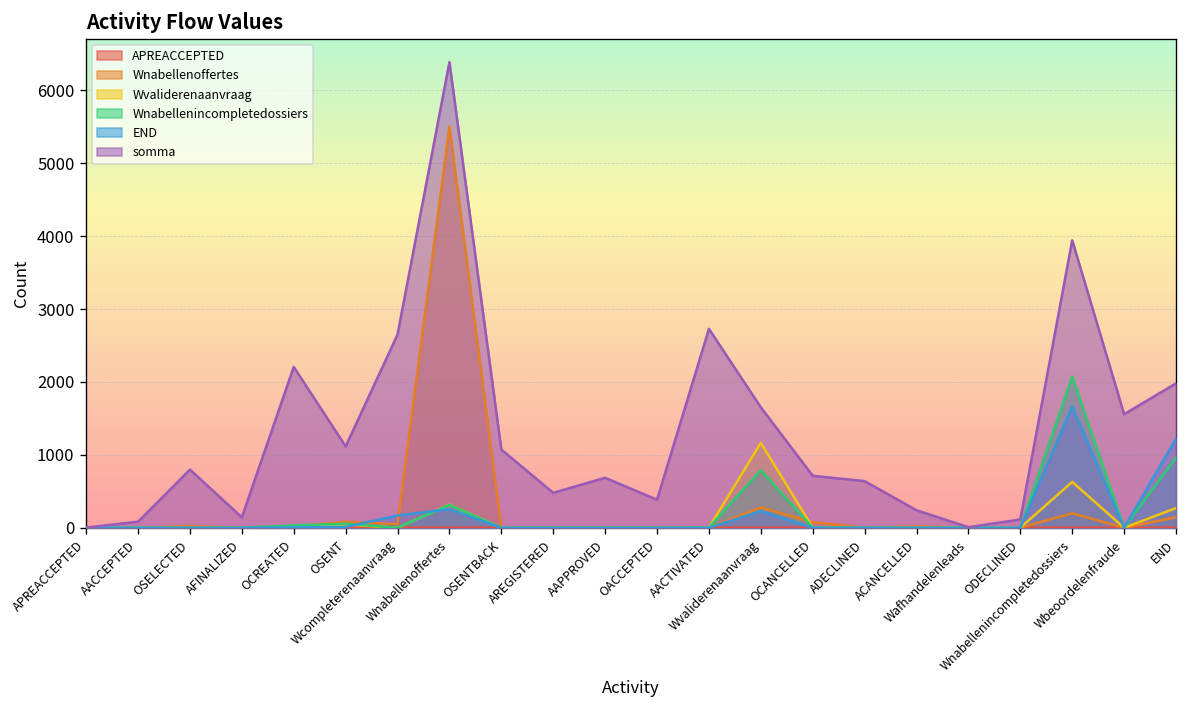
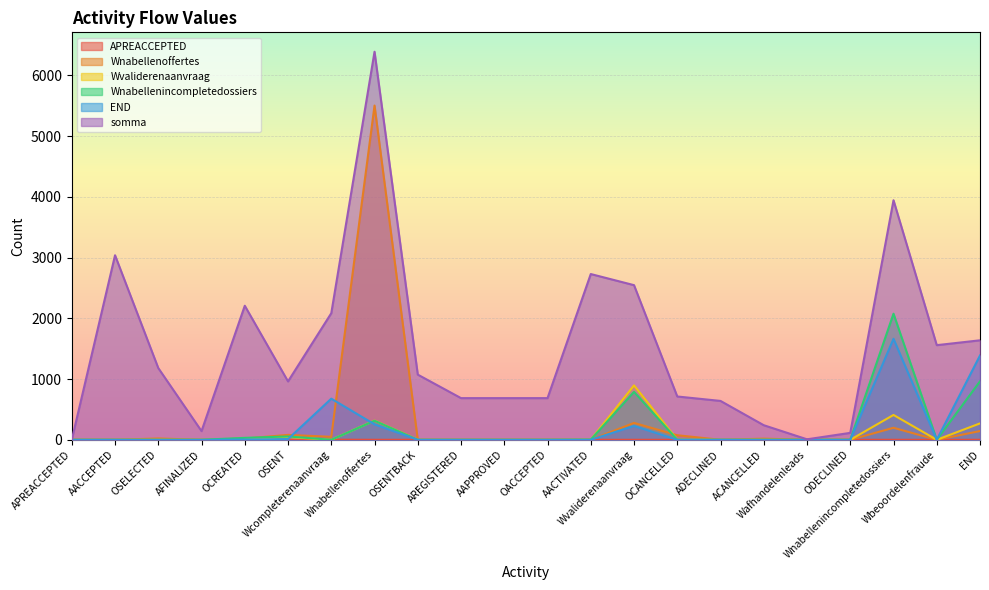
somma, AACCEPTED: 100 -> 3000
somma, OSELECTED: 800 -> 1200
somma, OSENT: 1100 -> 1000
END, Wcompleterenaanvraag: 200 -> 700
somma, Wcompleterenaanvraag: 2700 -> 2100
somma, AREGISTERED: 500 -> 700
somma, OACCEPTED: 400 -> 700
Wvaliderenaanvraag, Wvaliderenaanvraag: 1200 -> 900
somma, Wvaliderenaanvraag: 1700 -> 2500
Wvaliderenaanvraag, Wnabellenincompletedossiers: 600 -> 400
END, END: 1200 -> 1400
somma, END: 2000 -> 1600
